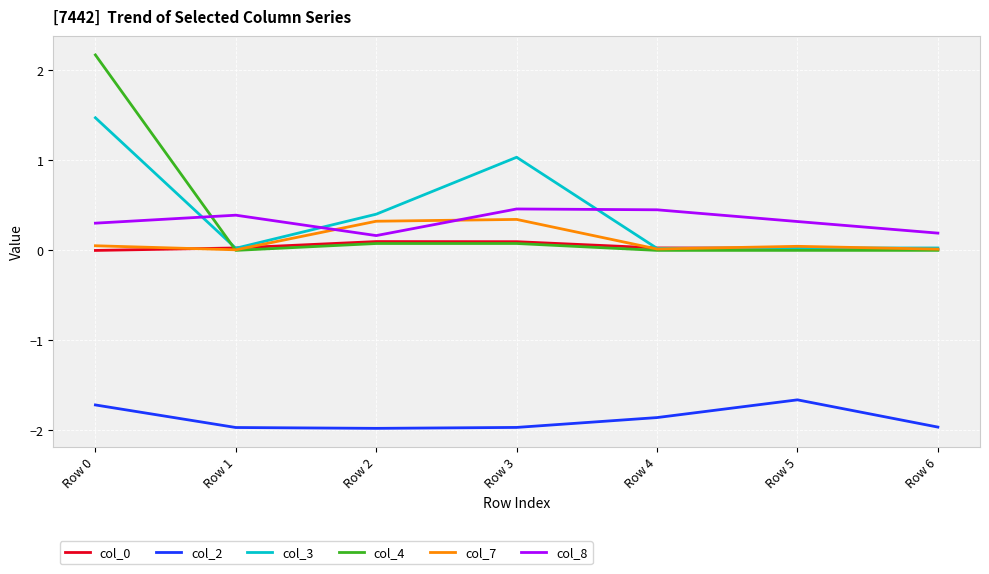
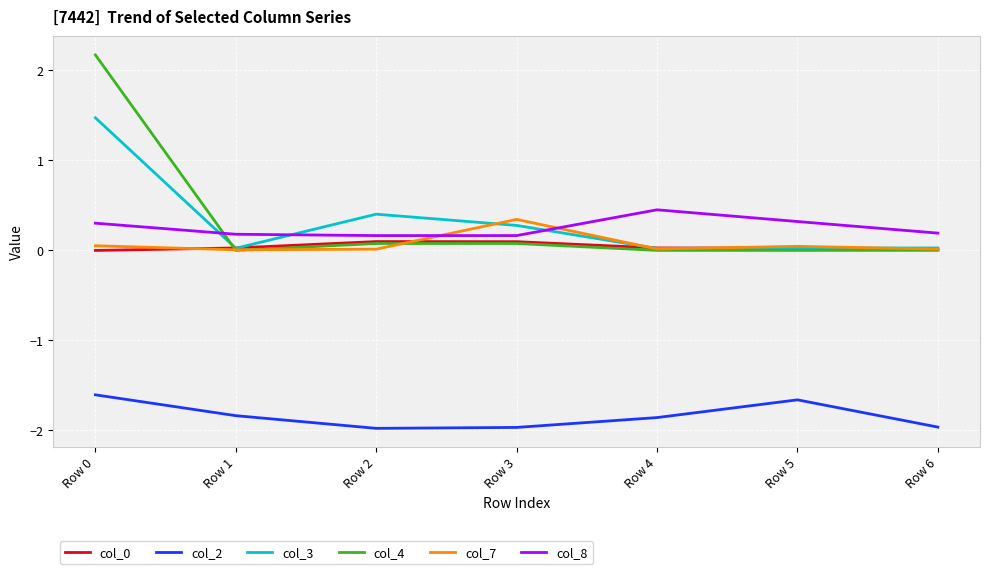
col_2, Row 0: -1.7 -> -1.6
col_2, Row 1: -2.0 -> -1.8
col_8, Row 1: 0.4 -> 0.2
col_7, Row 2: 0.3 -> 0.0
col_3, Row 3: 1.0 -> 0.3
col_8, Row 3: 0.5 -> 0.2
